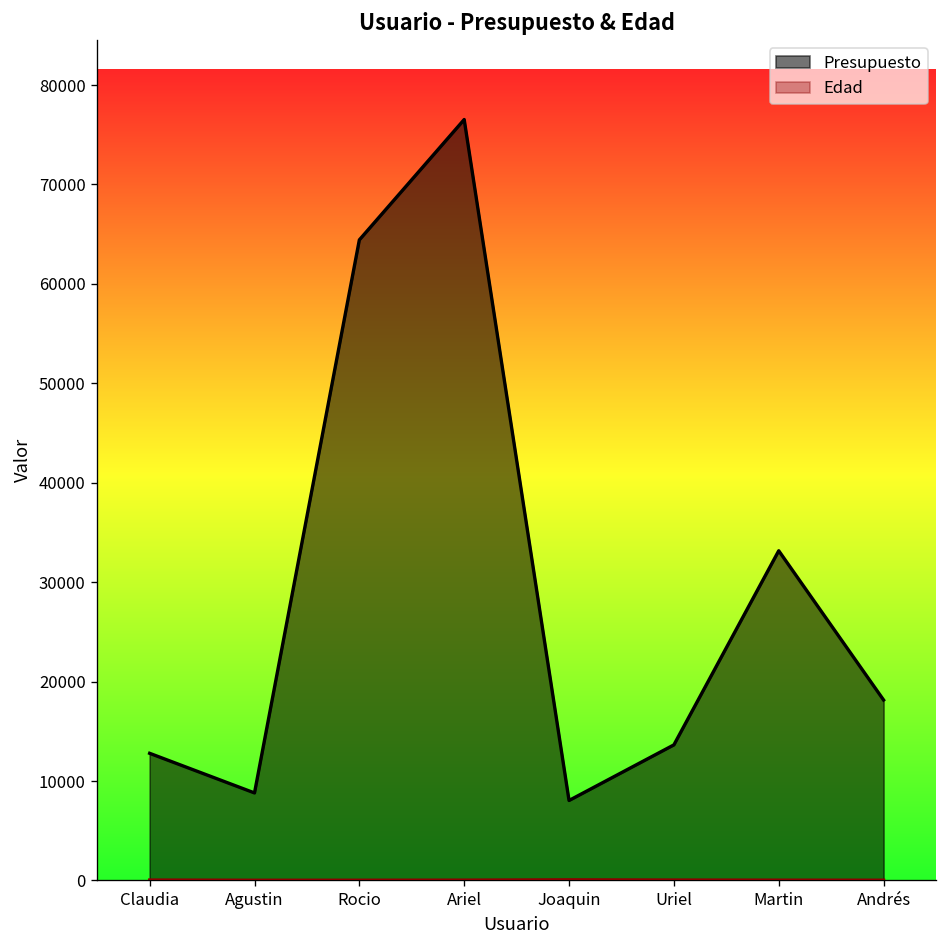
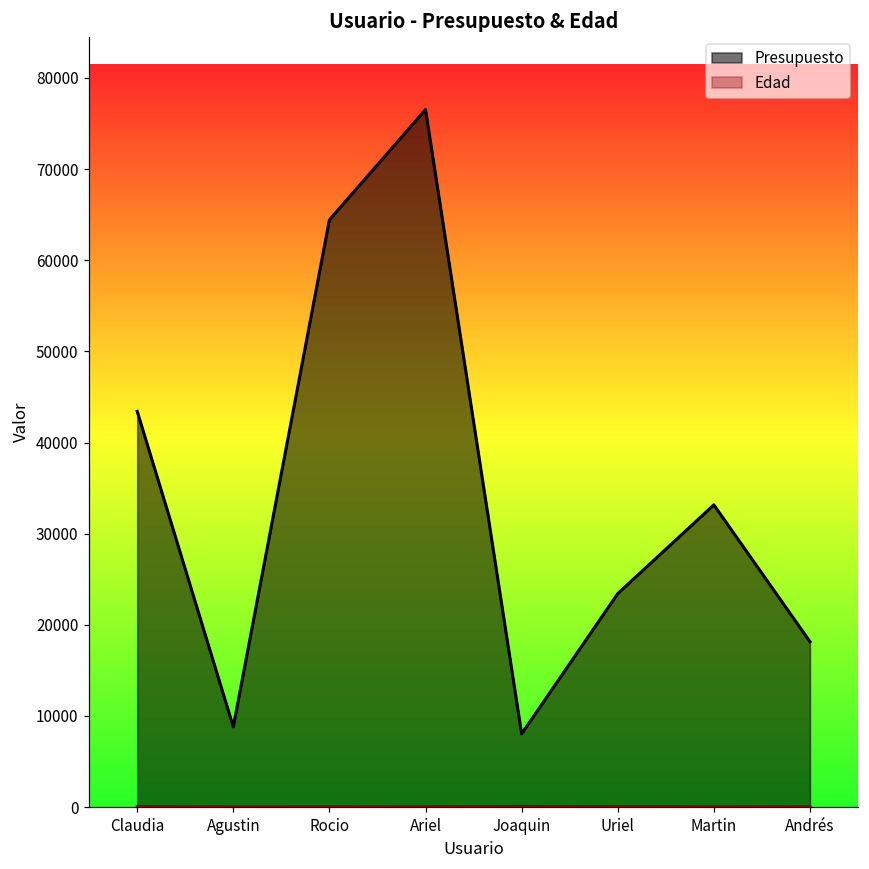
Presupuesto, Claudia: 13000 -> 43000
Presupuesto, Uriel: 14000 -> 23000
